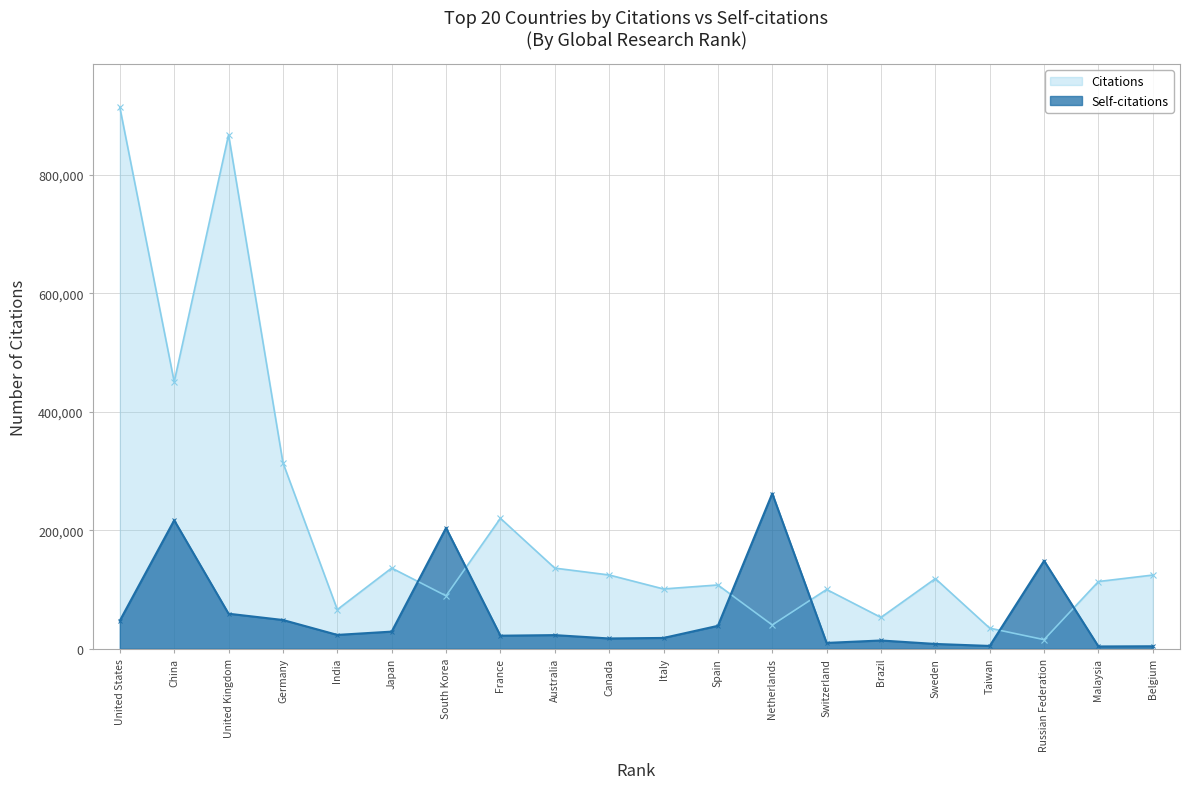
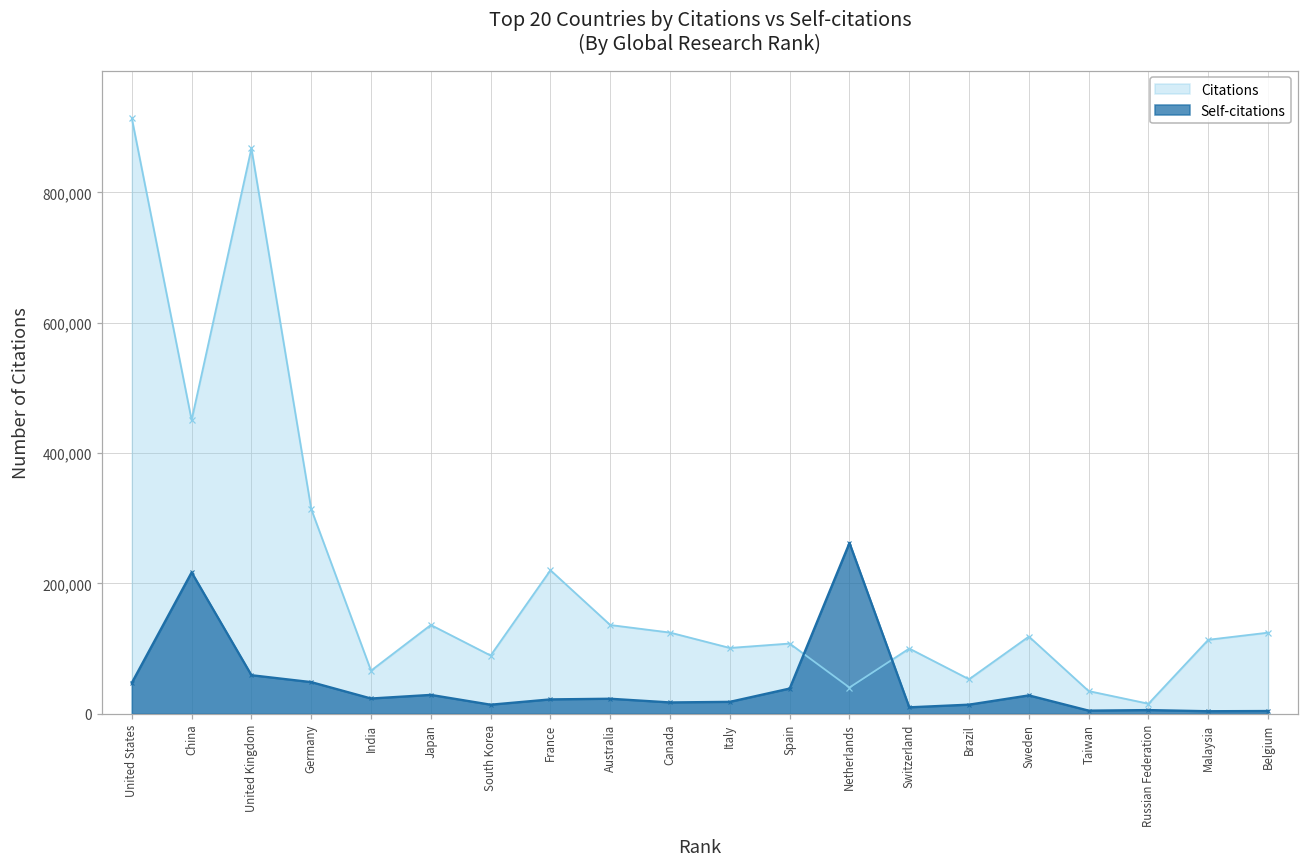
Self-citations, South Korea: 200,000 -> 10,000
Self-citations, Sweden: 10,000 -> 30,000
Self-citations, Russian Federation: 150,000 -> 10,000
